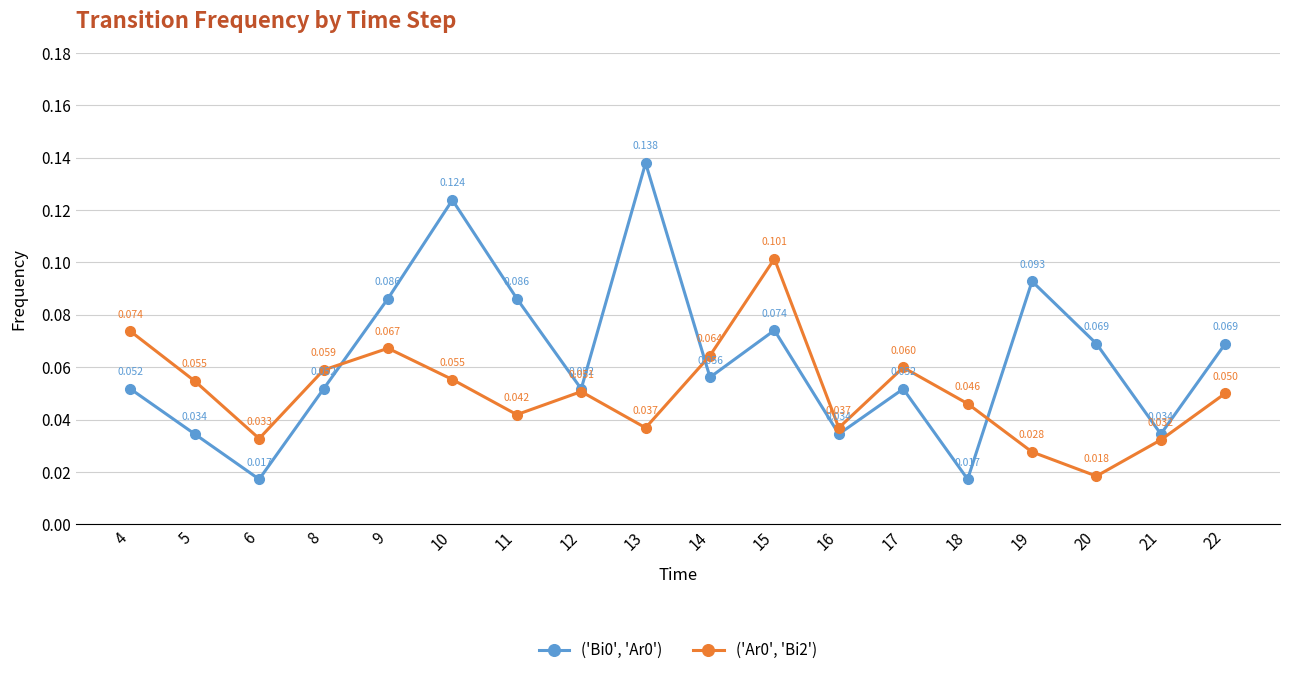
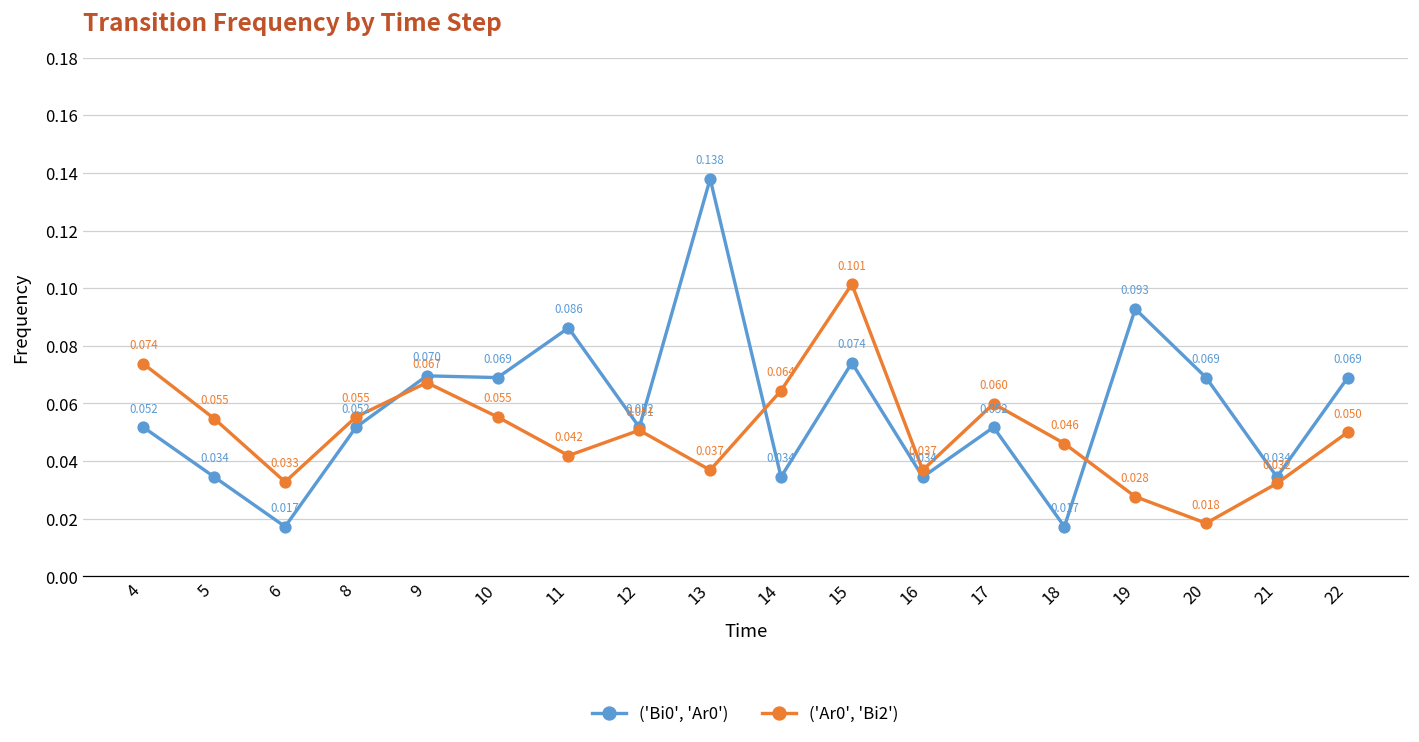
('Ar0', 'Bi2'), 8: 0.059 -> 0.055
('Bi0', 'Ar0'), 9: 0.086 -> 0.070
('Bi0', 'Ar0'), 10: 0.124 -> 0.069
('Bi0', 'Ar0'), 14: 0.056 -> 0.034
